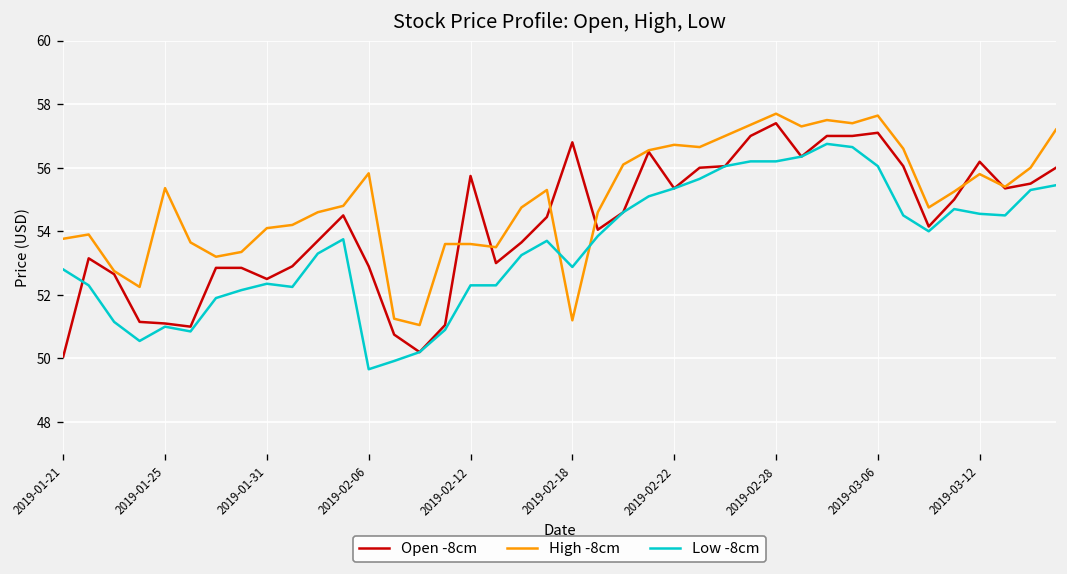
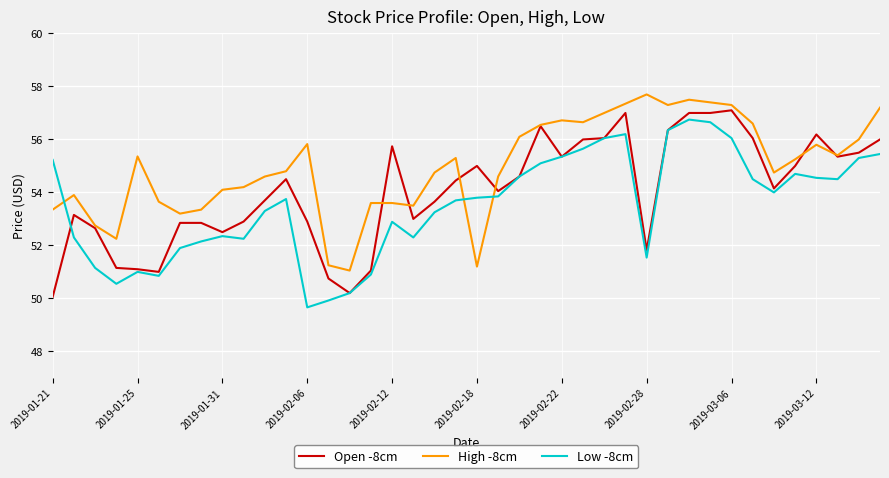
High -8cm, 2019-01-21: 53.8 -> 53.3
Low -8cm, 2019-01-21: 52.8 -> 55.2
Low -8cm, 2019-02-12: 52.3 -> 52.9
Open -8cm, 2019-02-18: 56.8 -> 55.0
Low -8cm, 2019-02-18: 52.9 -> 53.8
Open -8cm, 2019-02-28: 57.4 -> 51.8
Low -8cm, 2019-02-28: 56.2 -> 51.5
High -8cm, 2019-03-06: 57.6 -> 57.3
